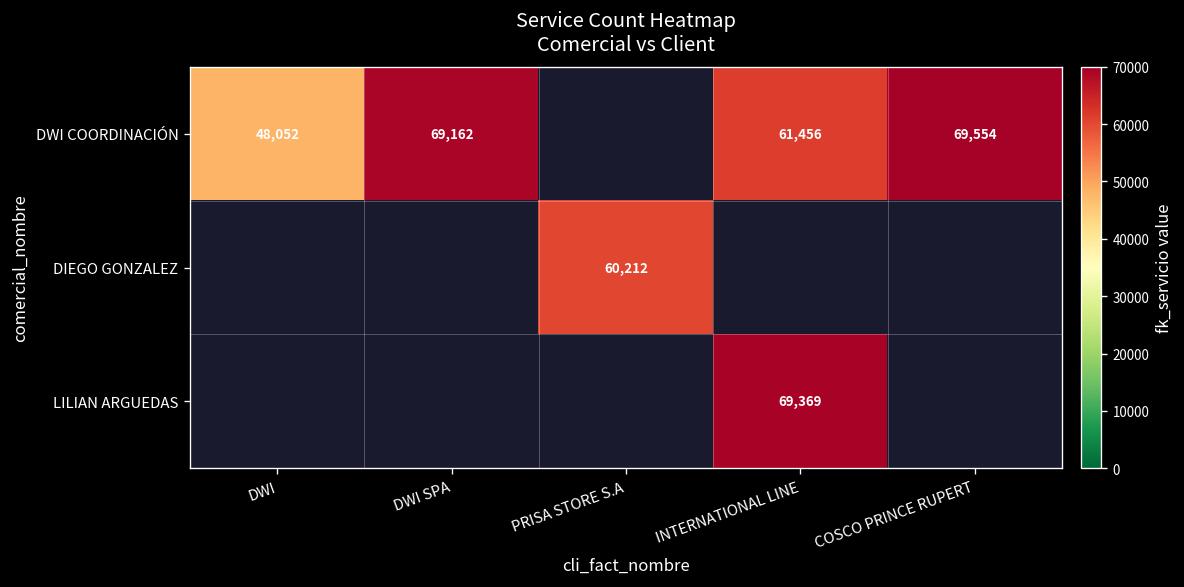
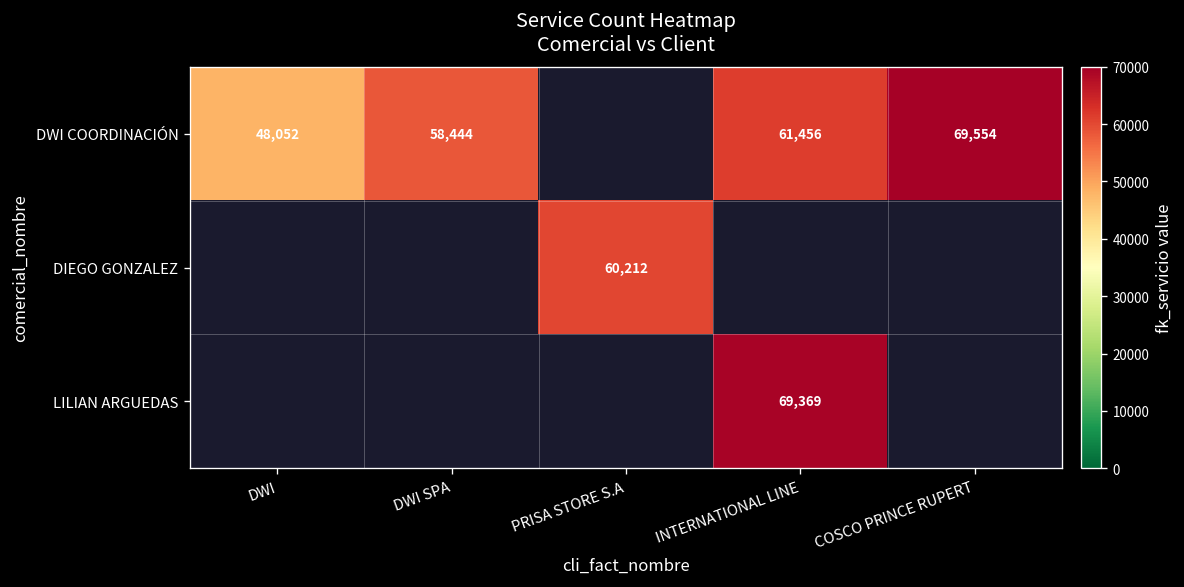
DWI COORDINACIÓN, DWI SPA: 69,162 -> 58,444
